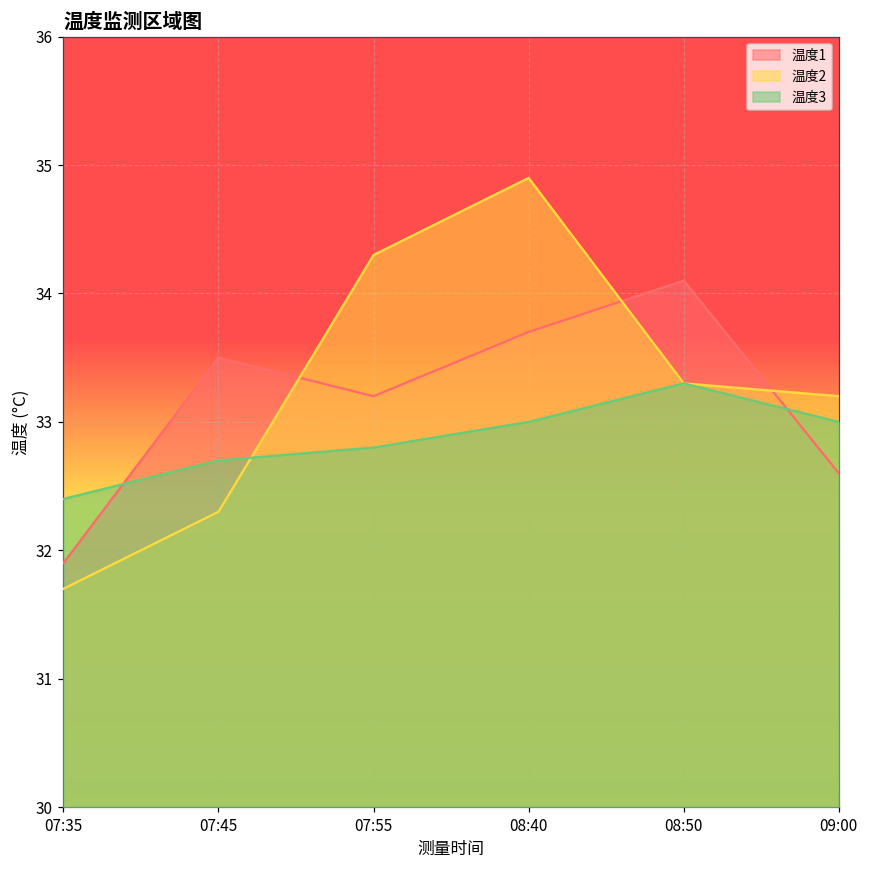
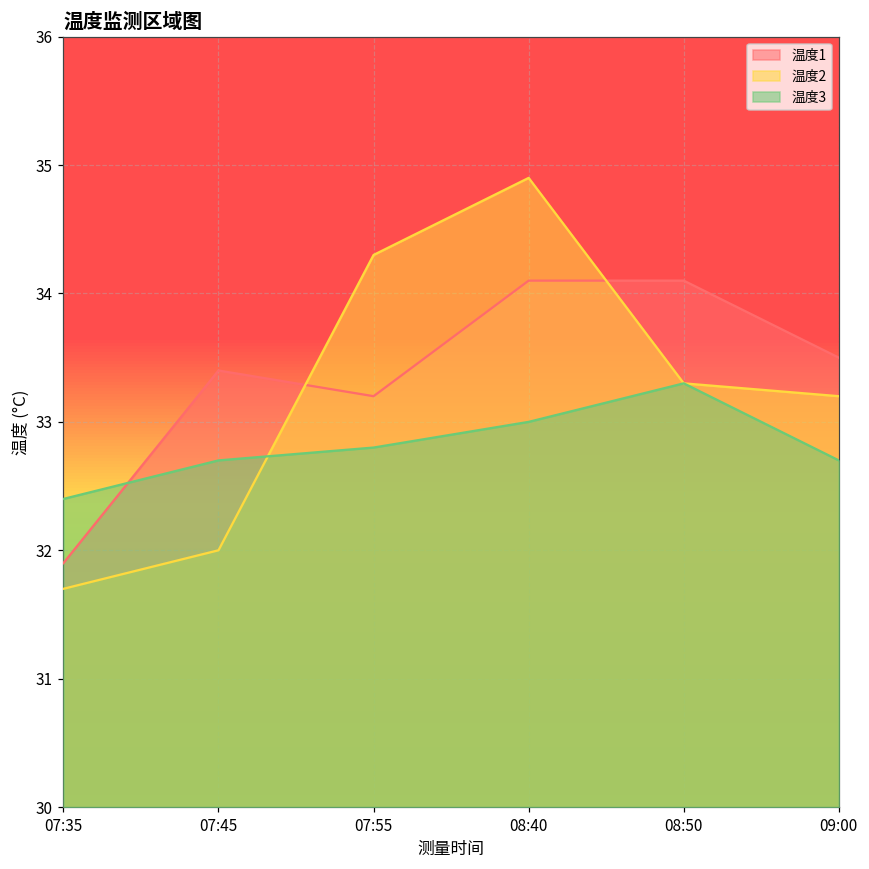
温度1, 07:45: 33.5 -> 33.4
温度2, 07:45: 32.3 -> 32.0
温度1, 08:40: 33.7 -> 34.1
温度1, 09:00: 32.6 -> 33.5
温度3, 09:00: 33.0 -> 32.7
